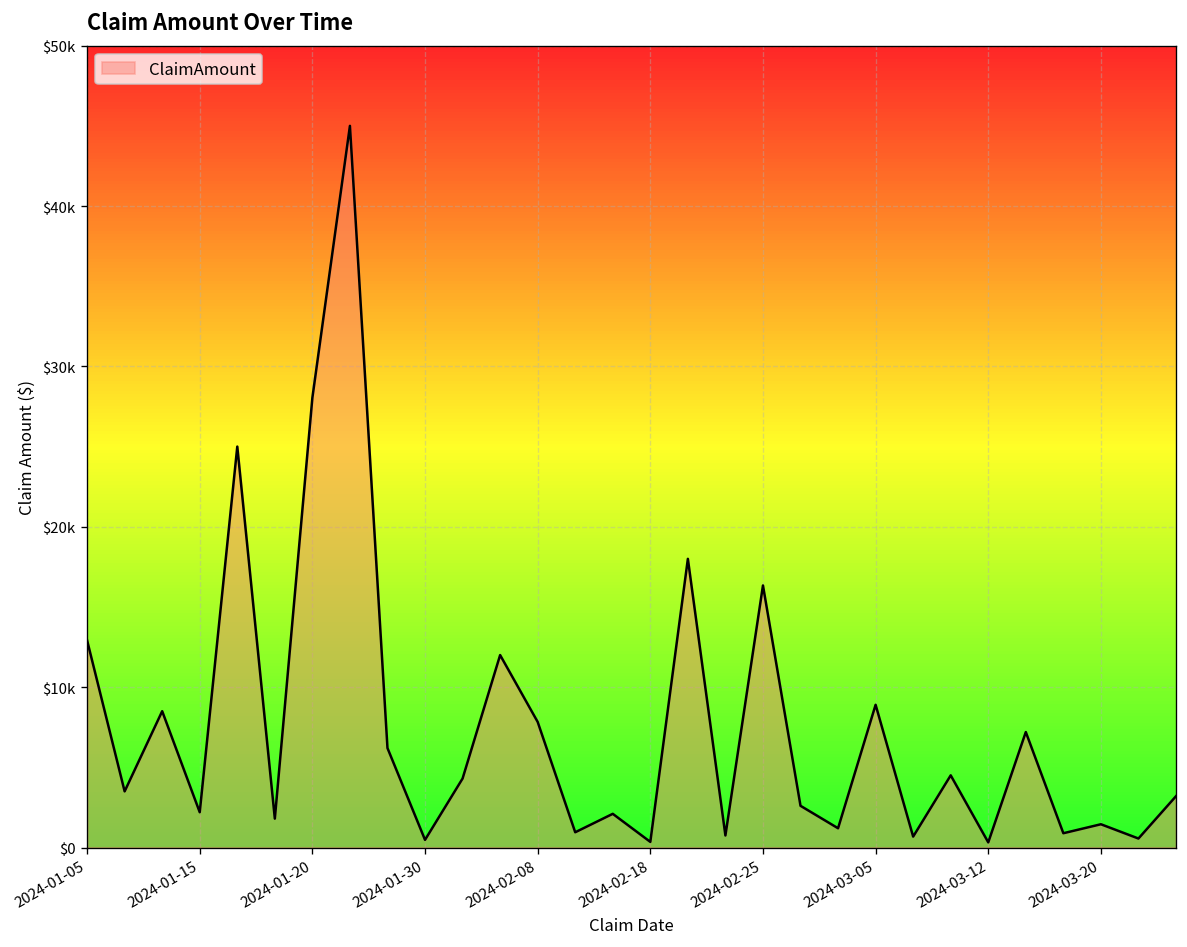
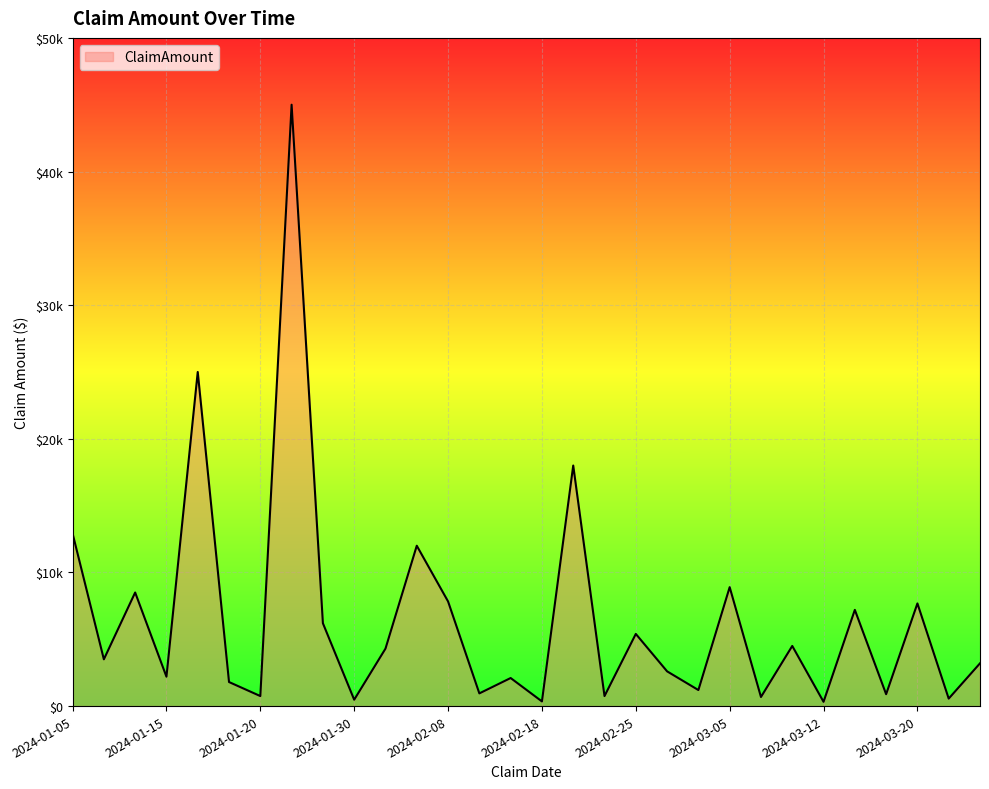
2024-01-20: $28000 -> $800
2024-02-25: $16300 -> $5400
2024-03-20: $1500 -> $7700
